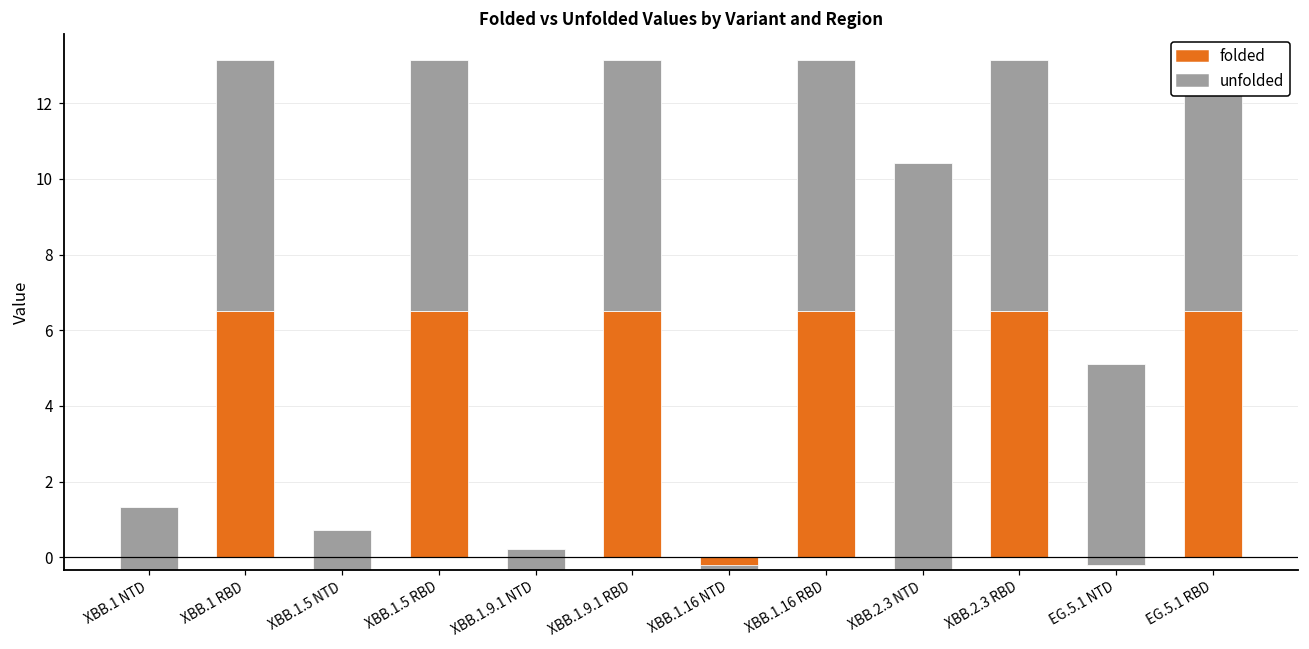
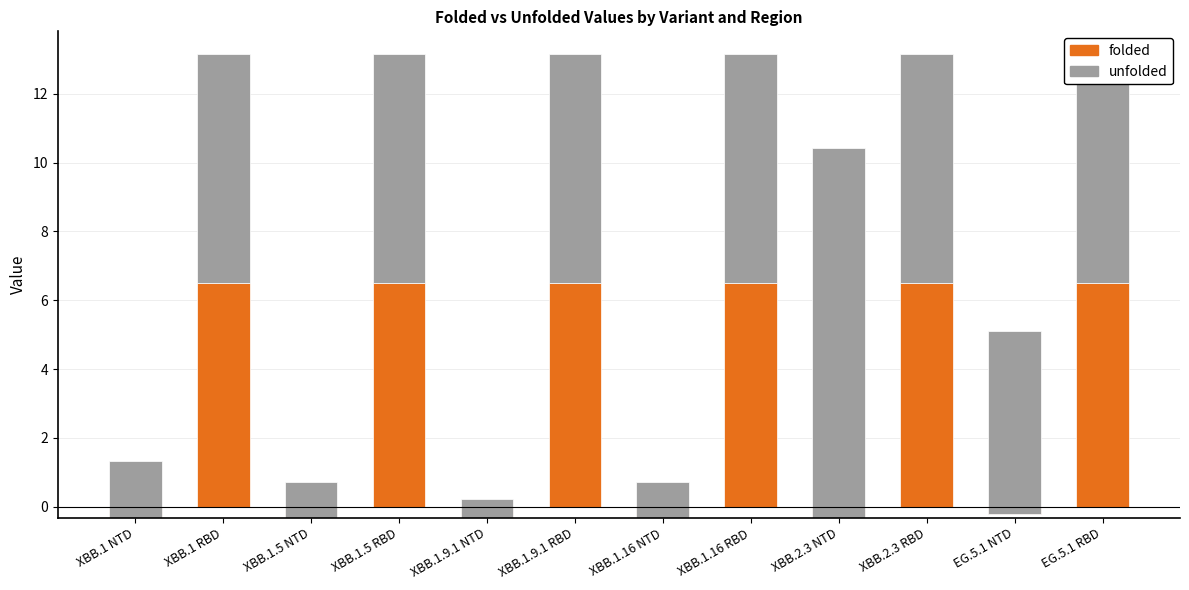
unfolded, XBB.1.16 NTD: 0.1 -> 1.1
